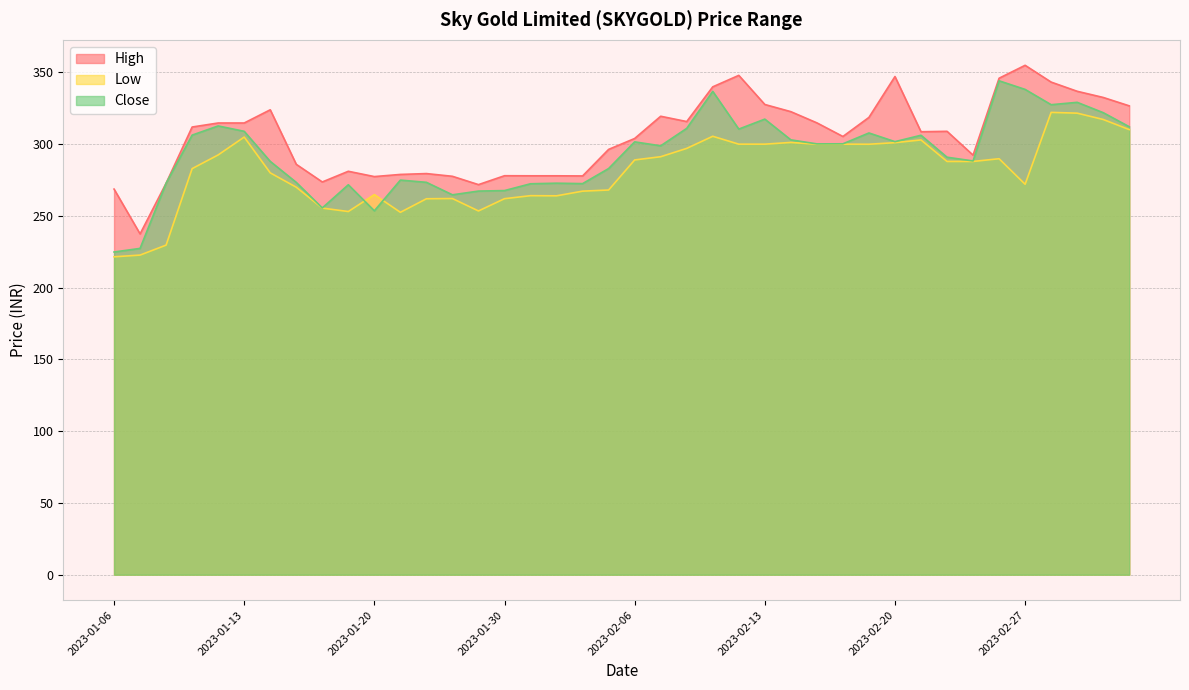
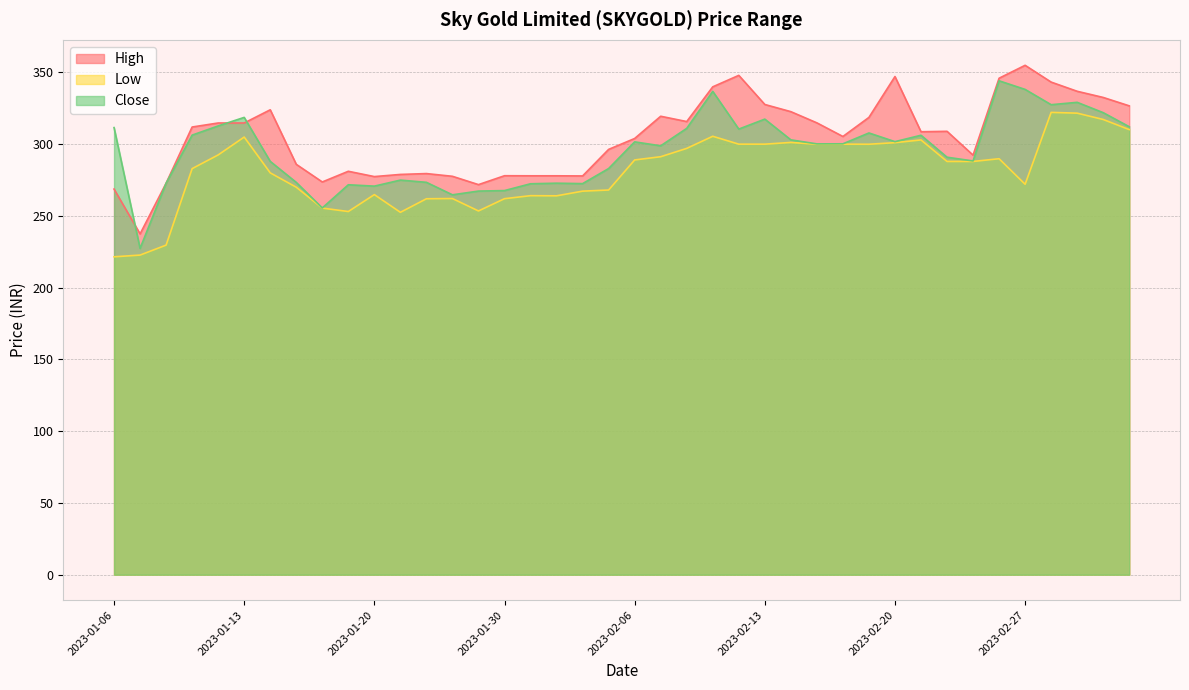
Close, 2023-01-06: 225 -> 312
Close, 2023-01-13: 309 -> 319
Close, 2023-01-20: 254 -> 271
